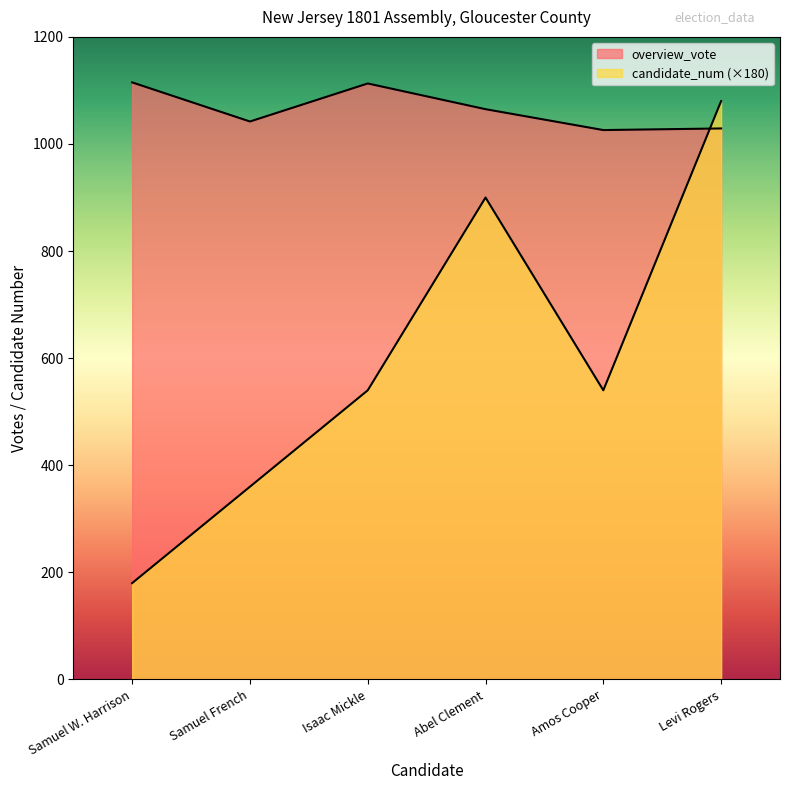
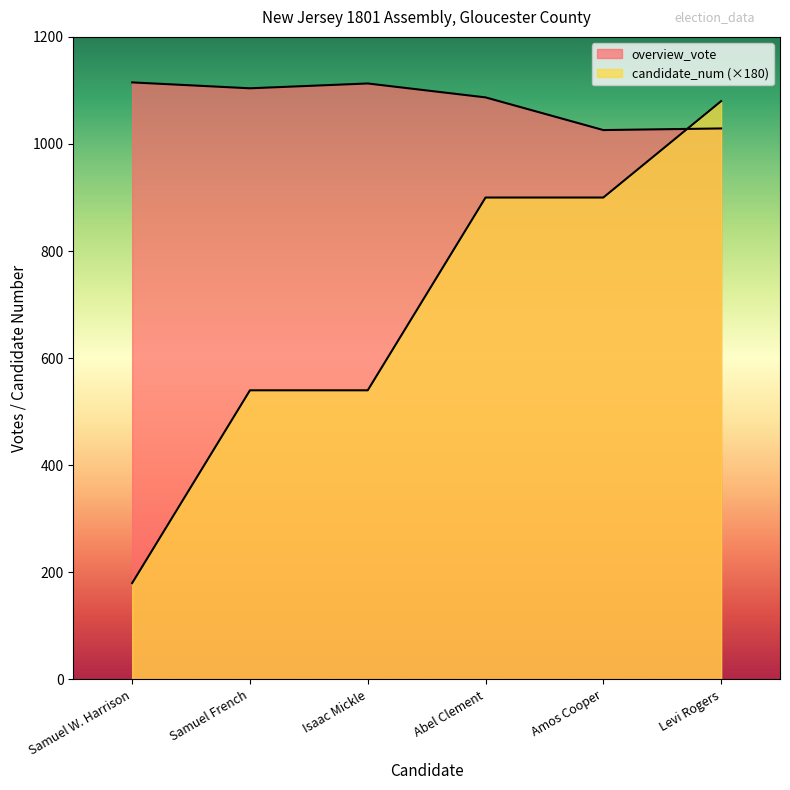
overview_vote, Samuel French: 1040 -> 1100
candidate_num (×180), Samuel French: 360 -> 540
overview_vote, Abel Clement: 1070 -> 1090
candidate_num (×180), Amos Cooper: 540 -> 900
